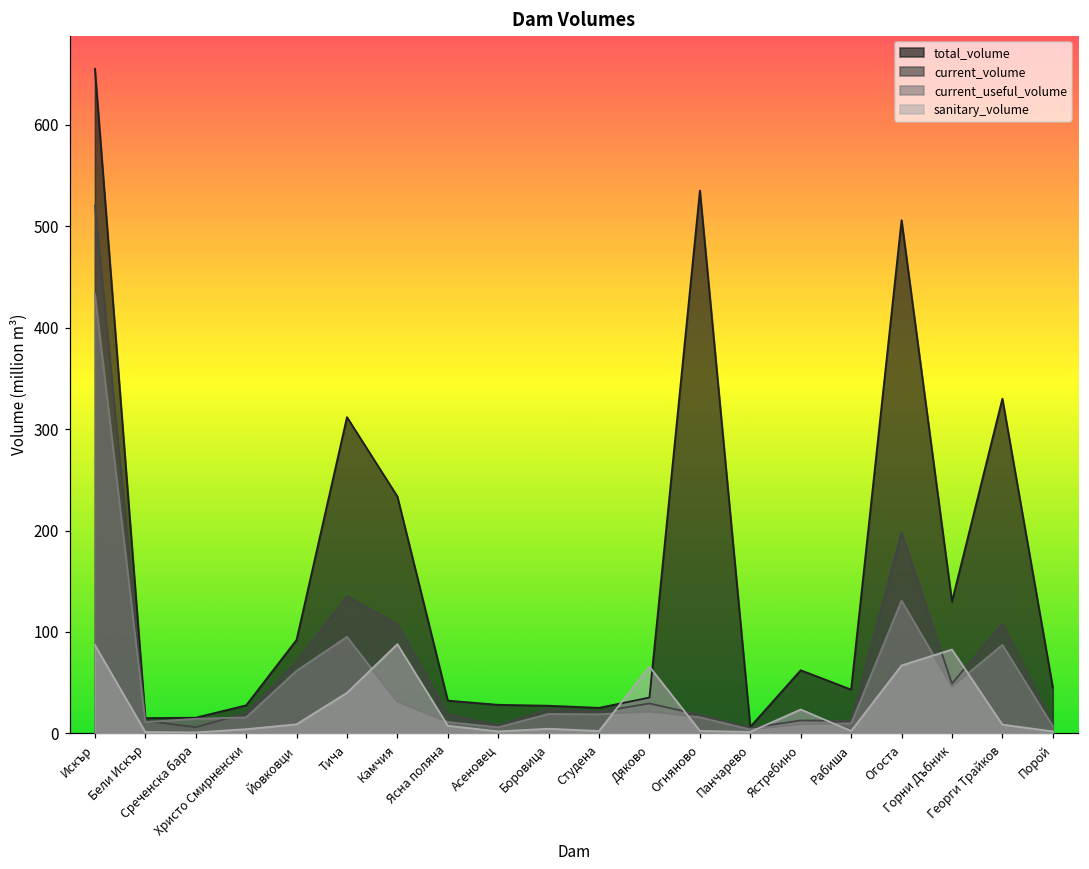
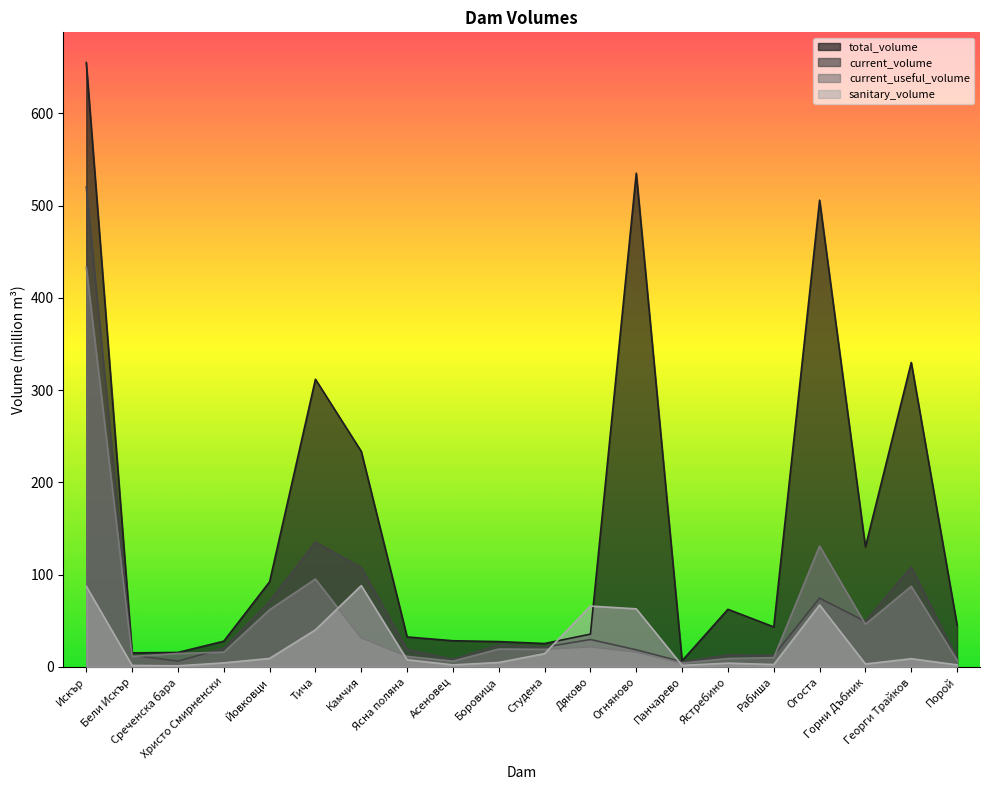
sanitary_volume, Студена: 0 -> 10
sanitary_volume, Огняново: 0 -> 60
sanitary_volume, Ястребино: 20 -> 0
current_volume, Огоста: 200 -> 70
sanitary_volume, Горни Дъбник: 80 -> 0
